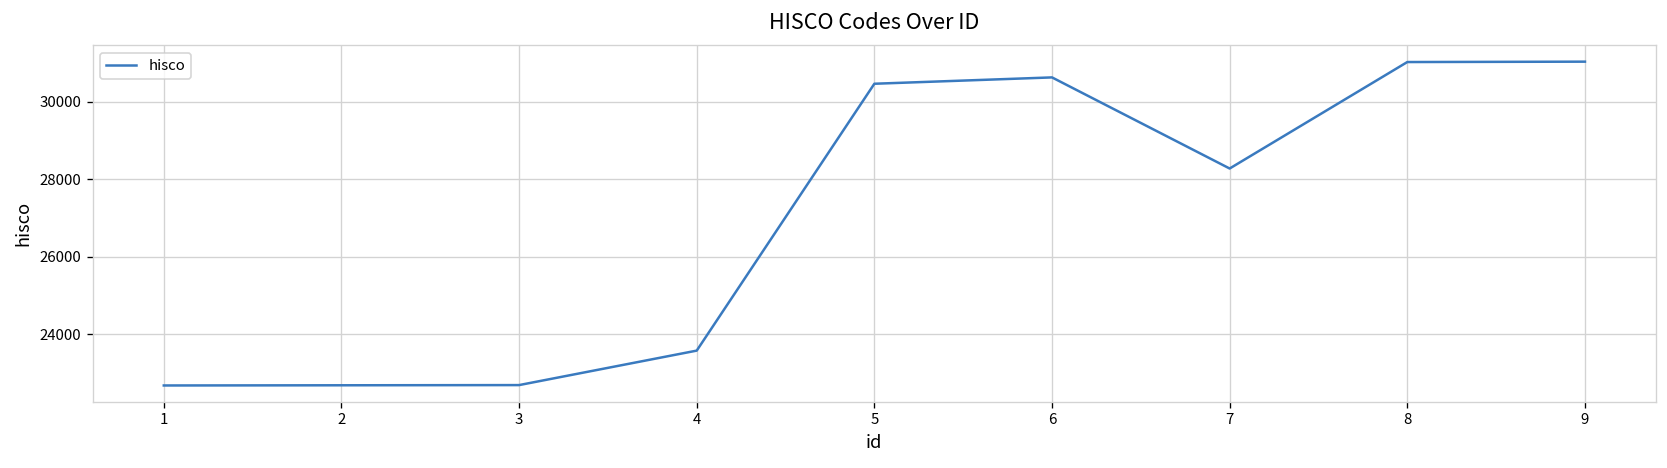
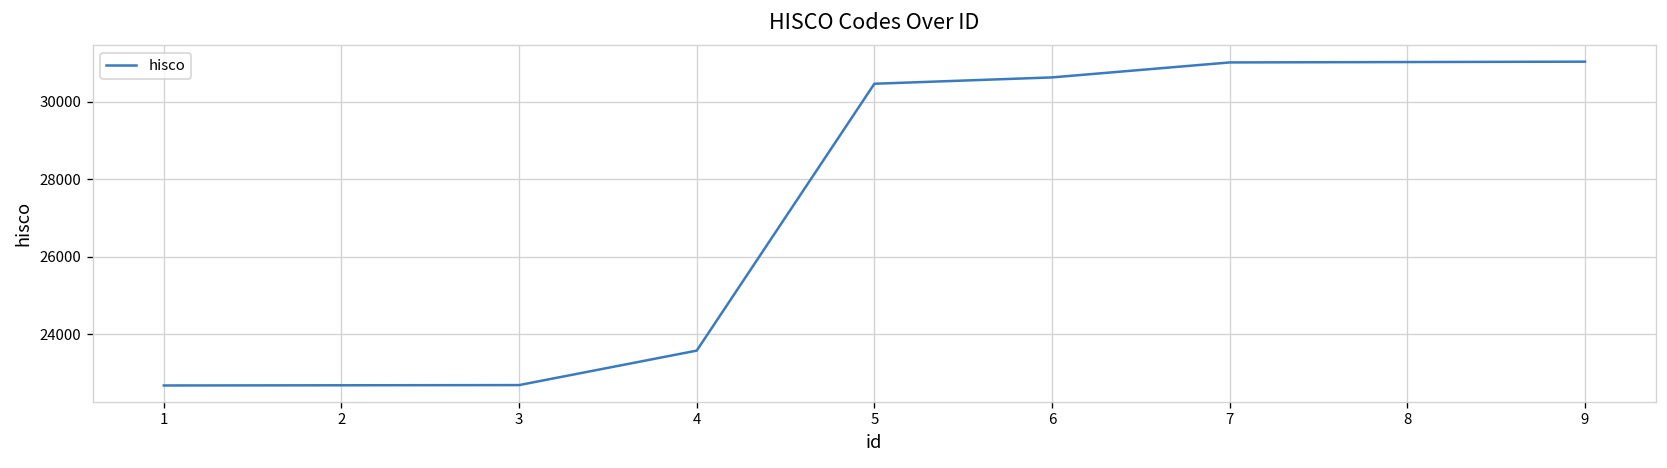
7: 28300 -> 31000
